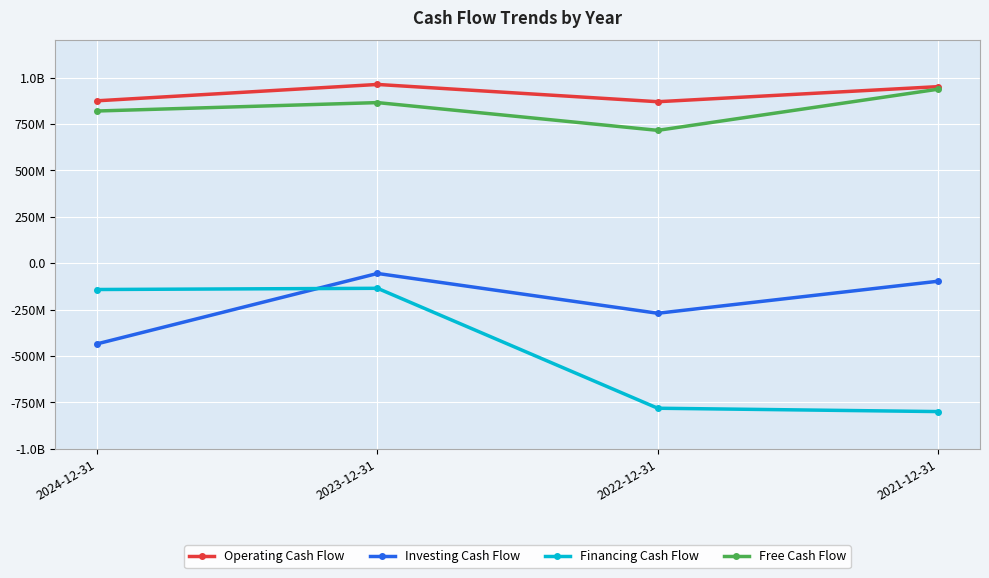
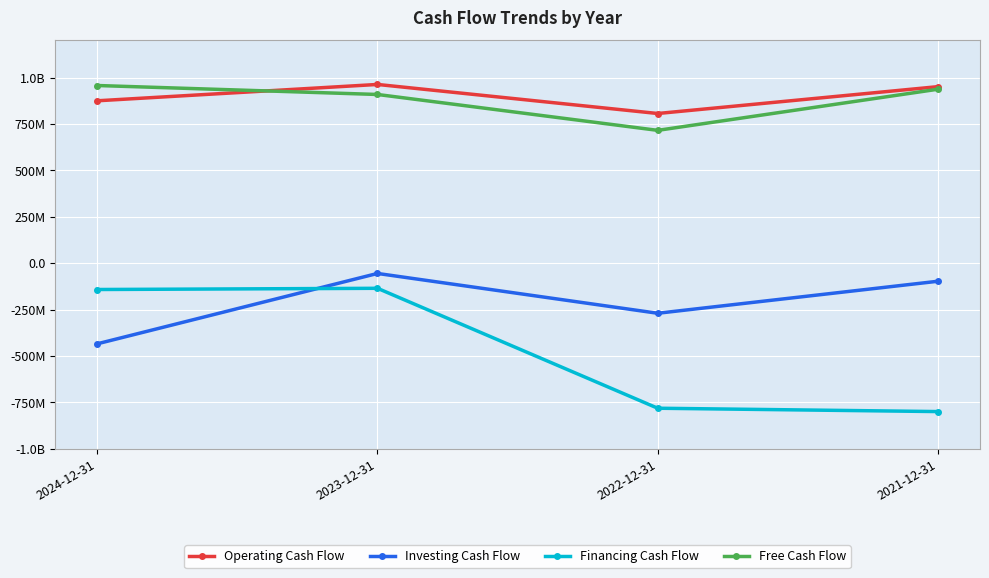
Free Cash Flow, 2024-12-31: 820000000 -> 960000000
Free Cash Flow, 2023-12-31: 870000000 -> 910000000
Operating Cash Flow, 2022-12-31: 870000000 -> 810000000
